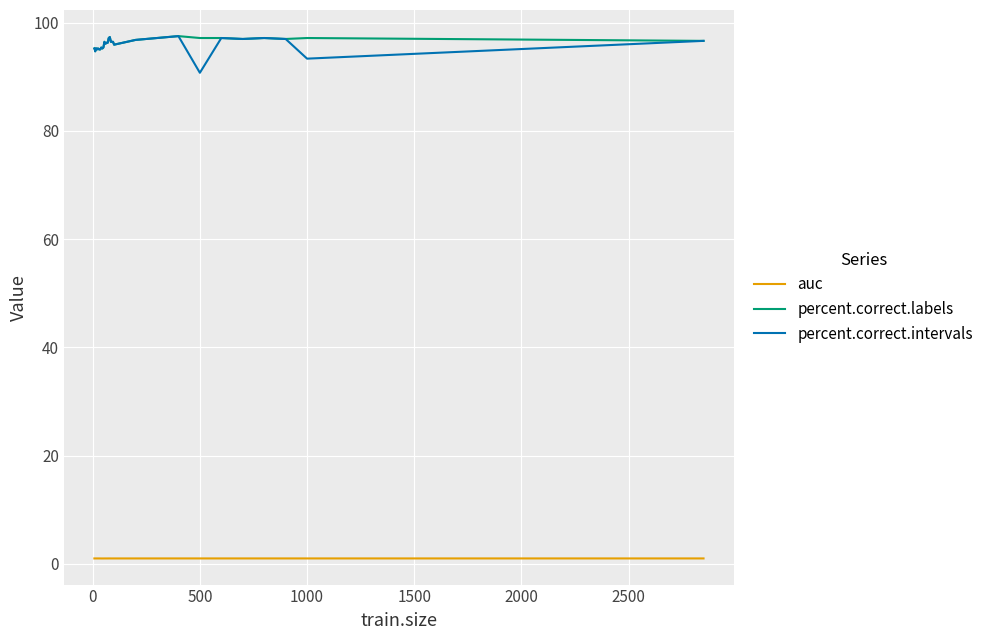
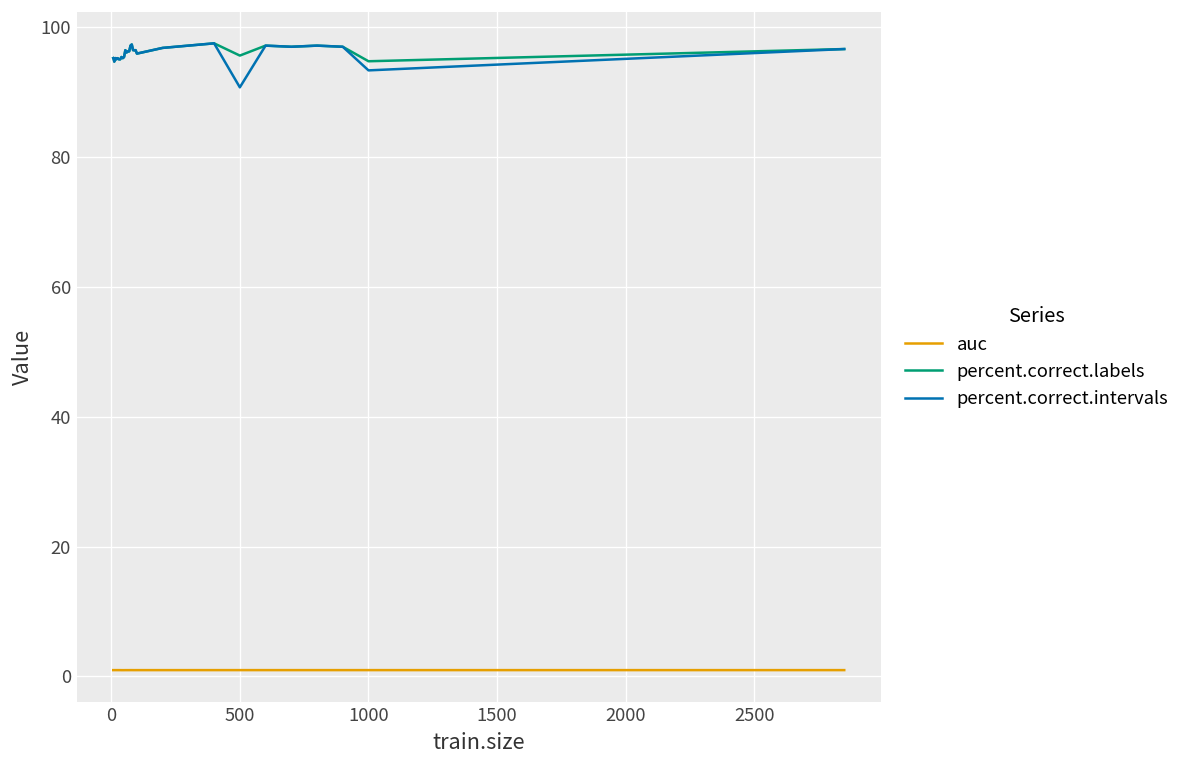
percent.correct.labels, 500: 97 -> 96
percent.correct.labels, 1000: 97 -> 95
